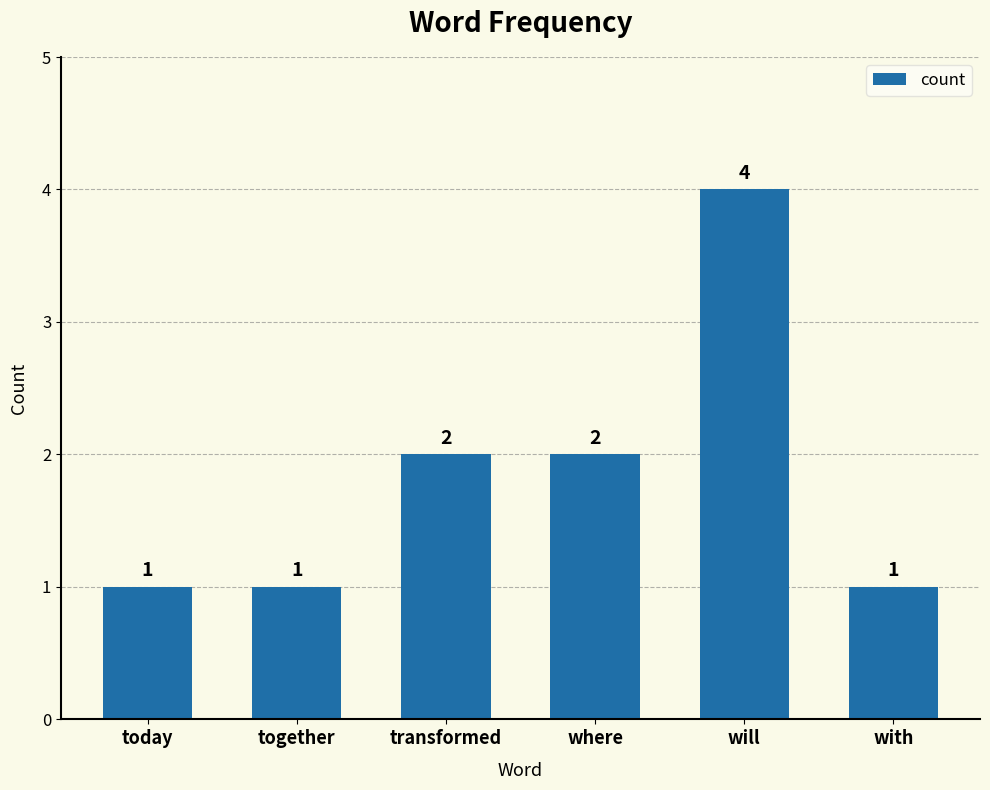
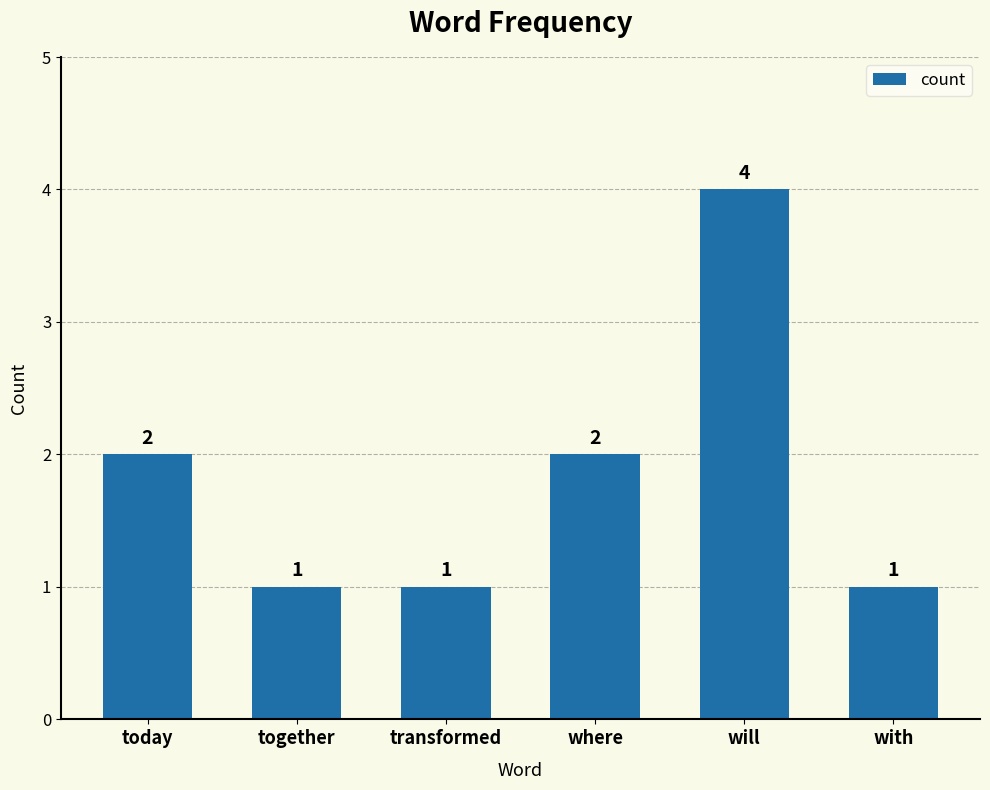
today: 1 -> 2
transformed: 2 -> 1
